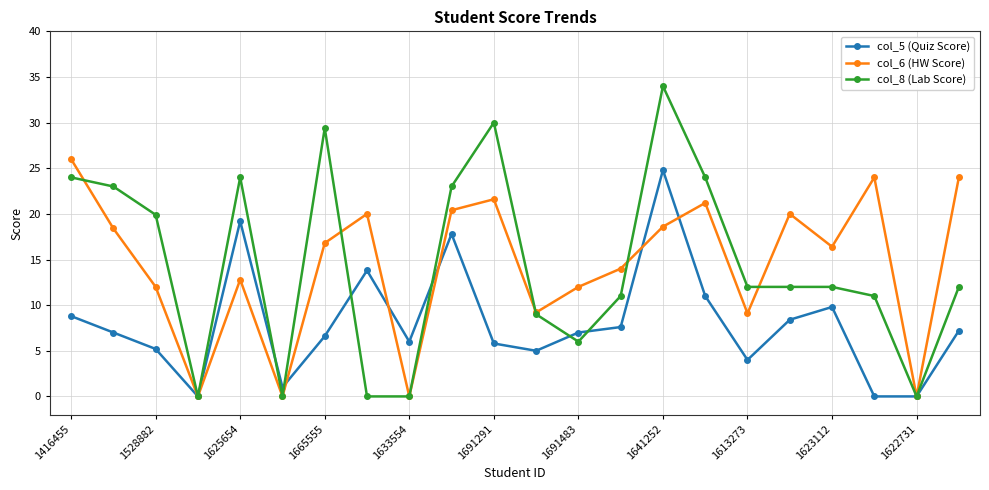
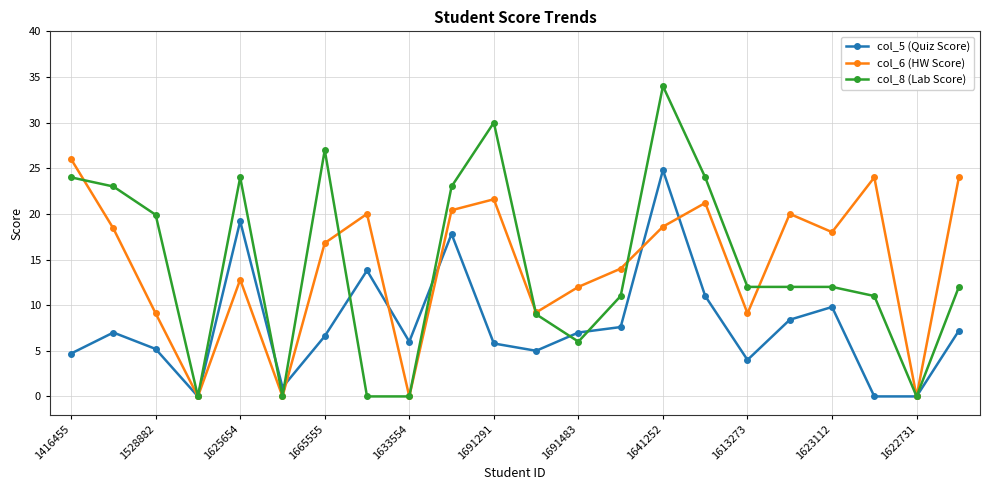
col_5 (Quiz Score), 1416455: 9 -> 5
col_6 (HW Score), 1528882: 12 -> 9
col_8 (Lab Score), 1665555: 29 -> 27
col_6 (HW Score), 1623112: 16 -> 18
